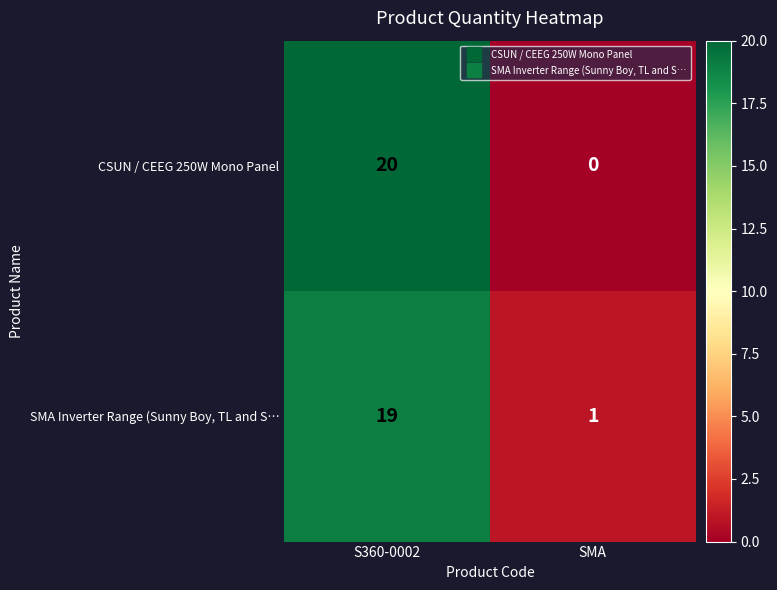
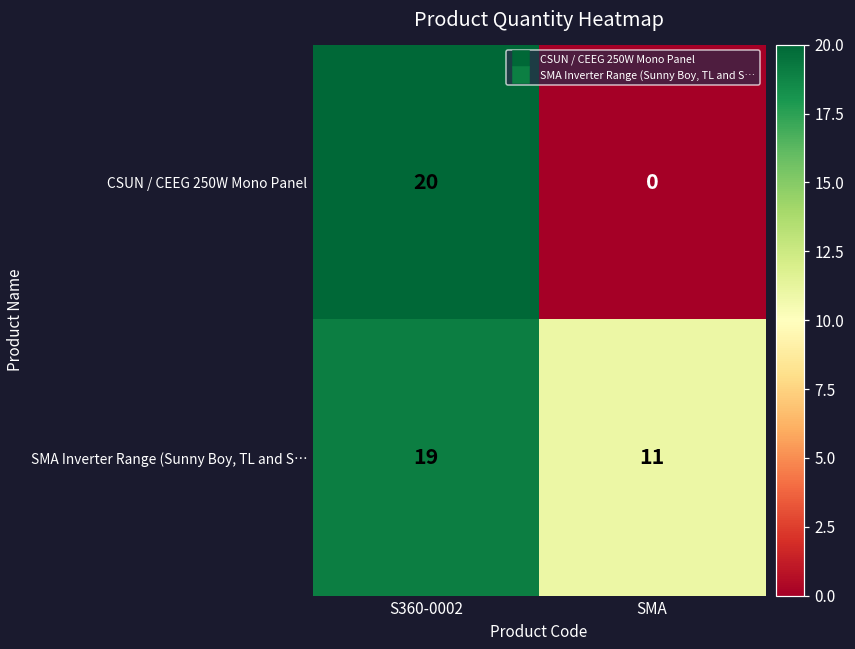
SMA Inverter Range (Sunny Boy, TL and S…, SMA: 1 -> 11
